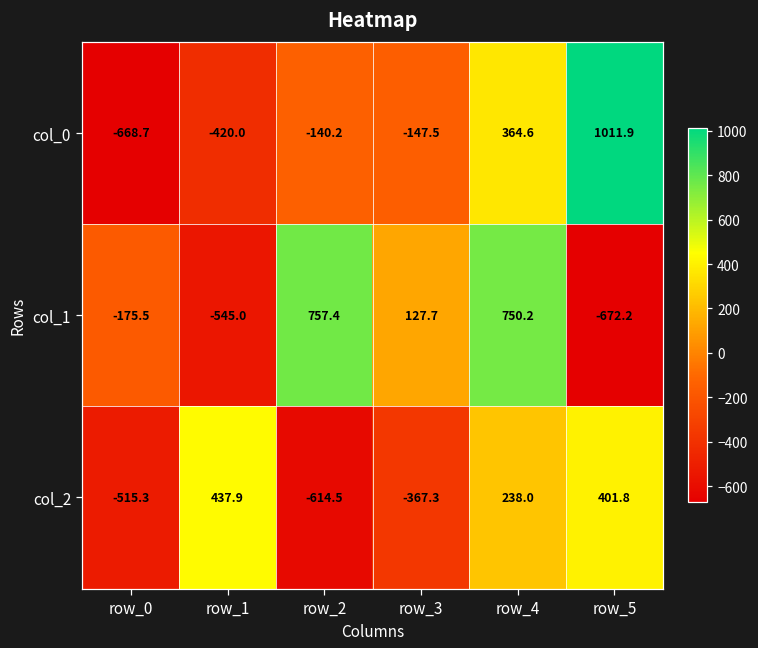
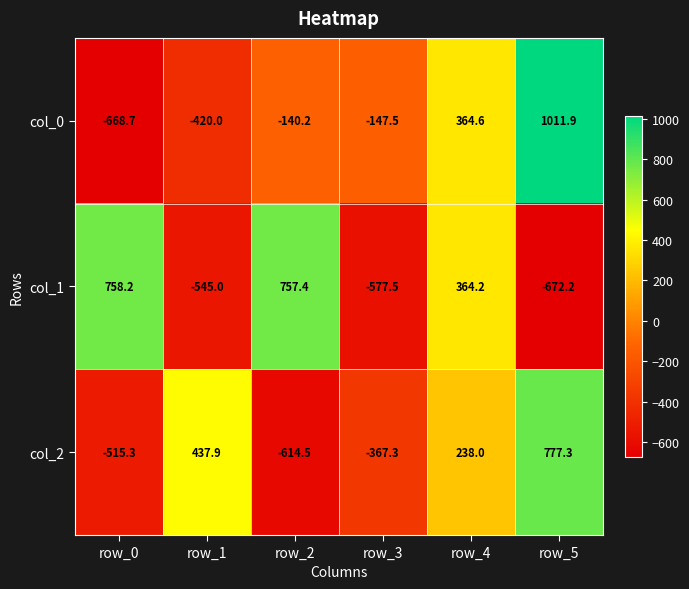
col_1, row_0: -175.5 -> 758.2
col_1, row_3: 127.7 -> -577.5
col_1, row_4: 750.2 -> 364.2
col_2, row_5: 401.8 -> 777.3
